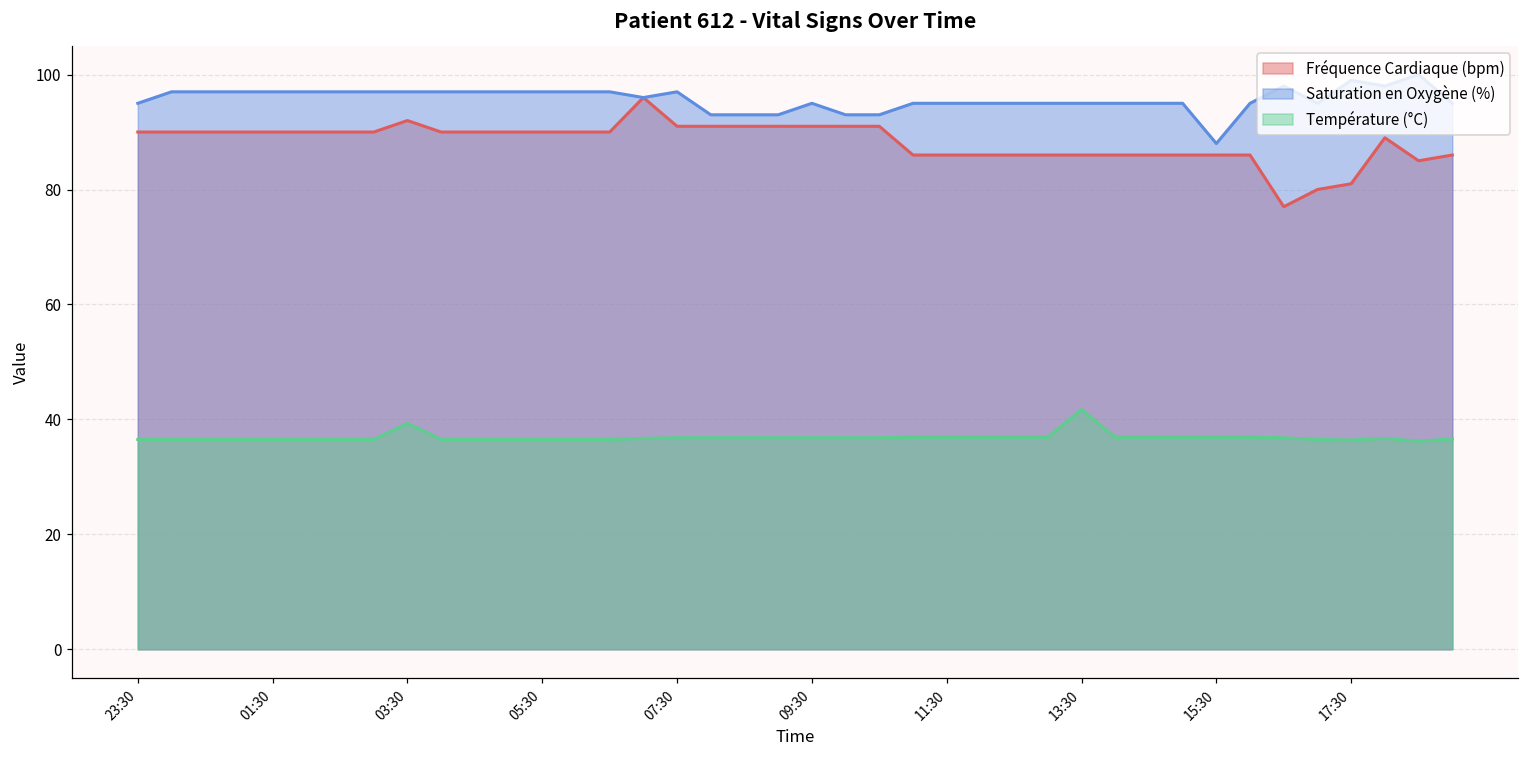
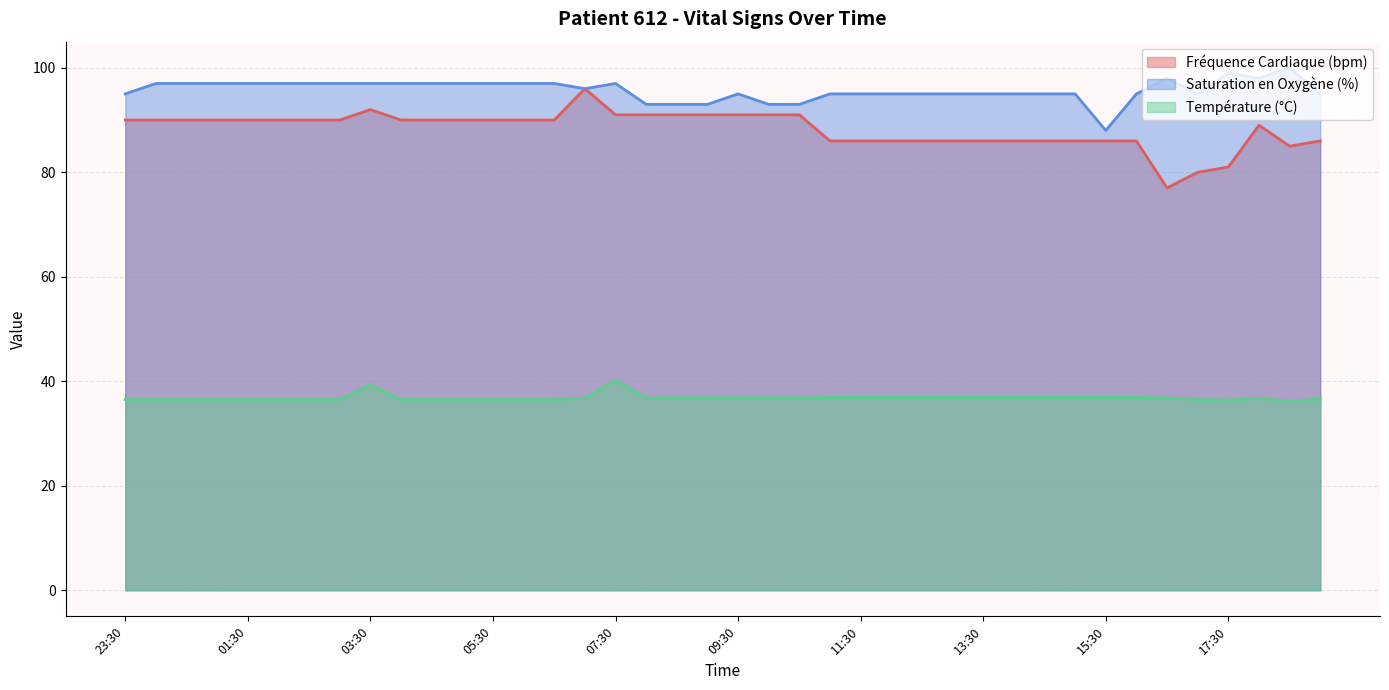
Température (°C), 07:30: 37 -> 40
Température (°C), 13:30: 42 -> 37
